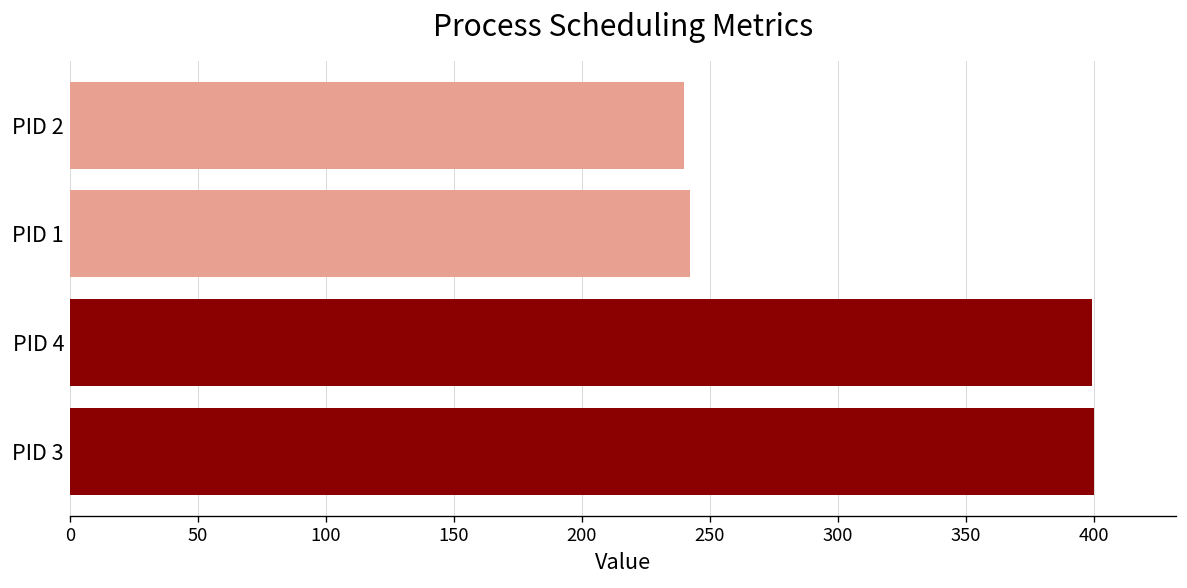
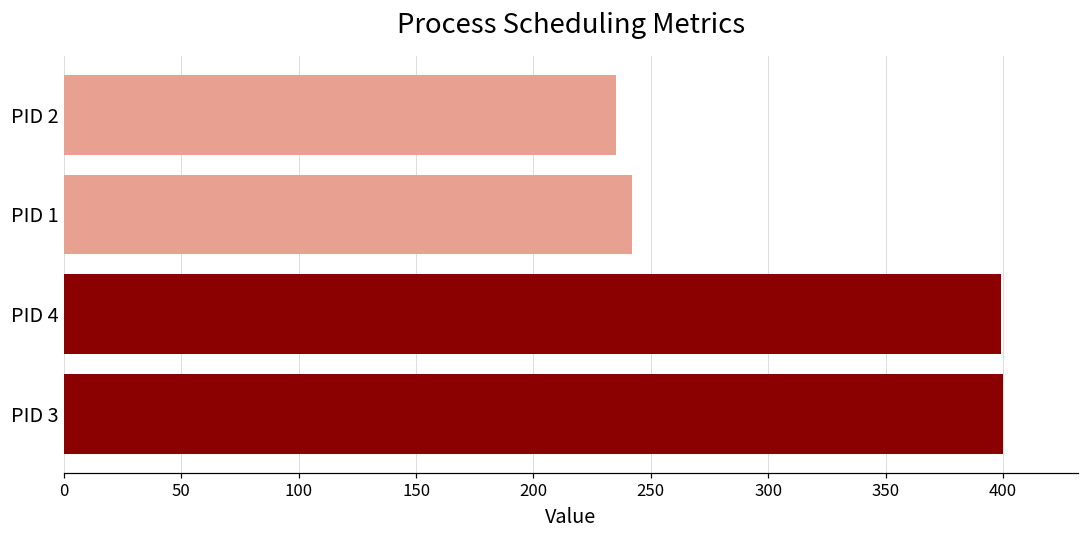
PID 2: 240 -> 235
